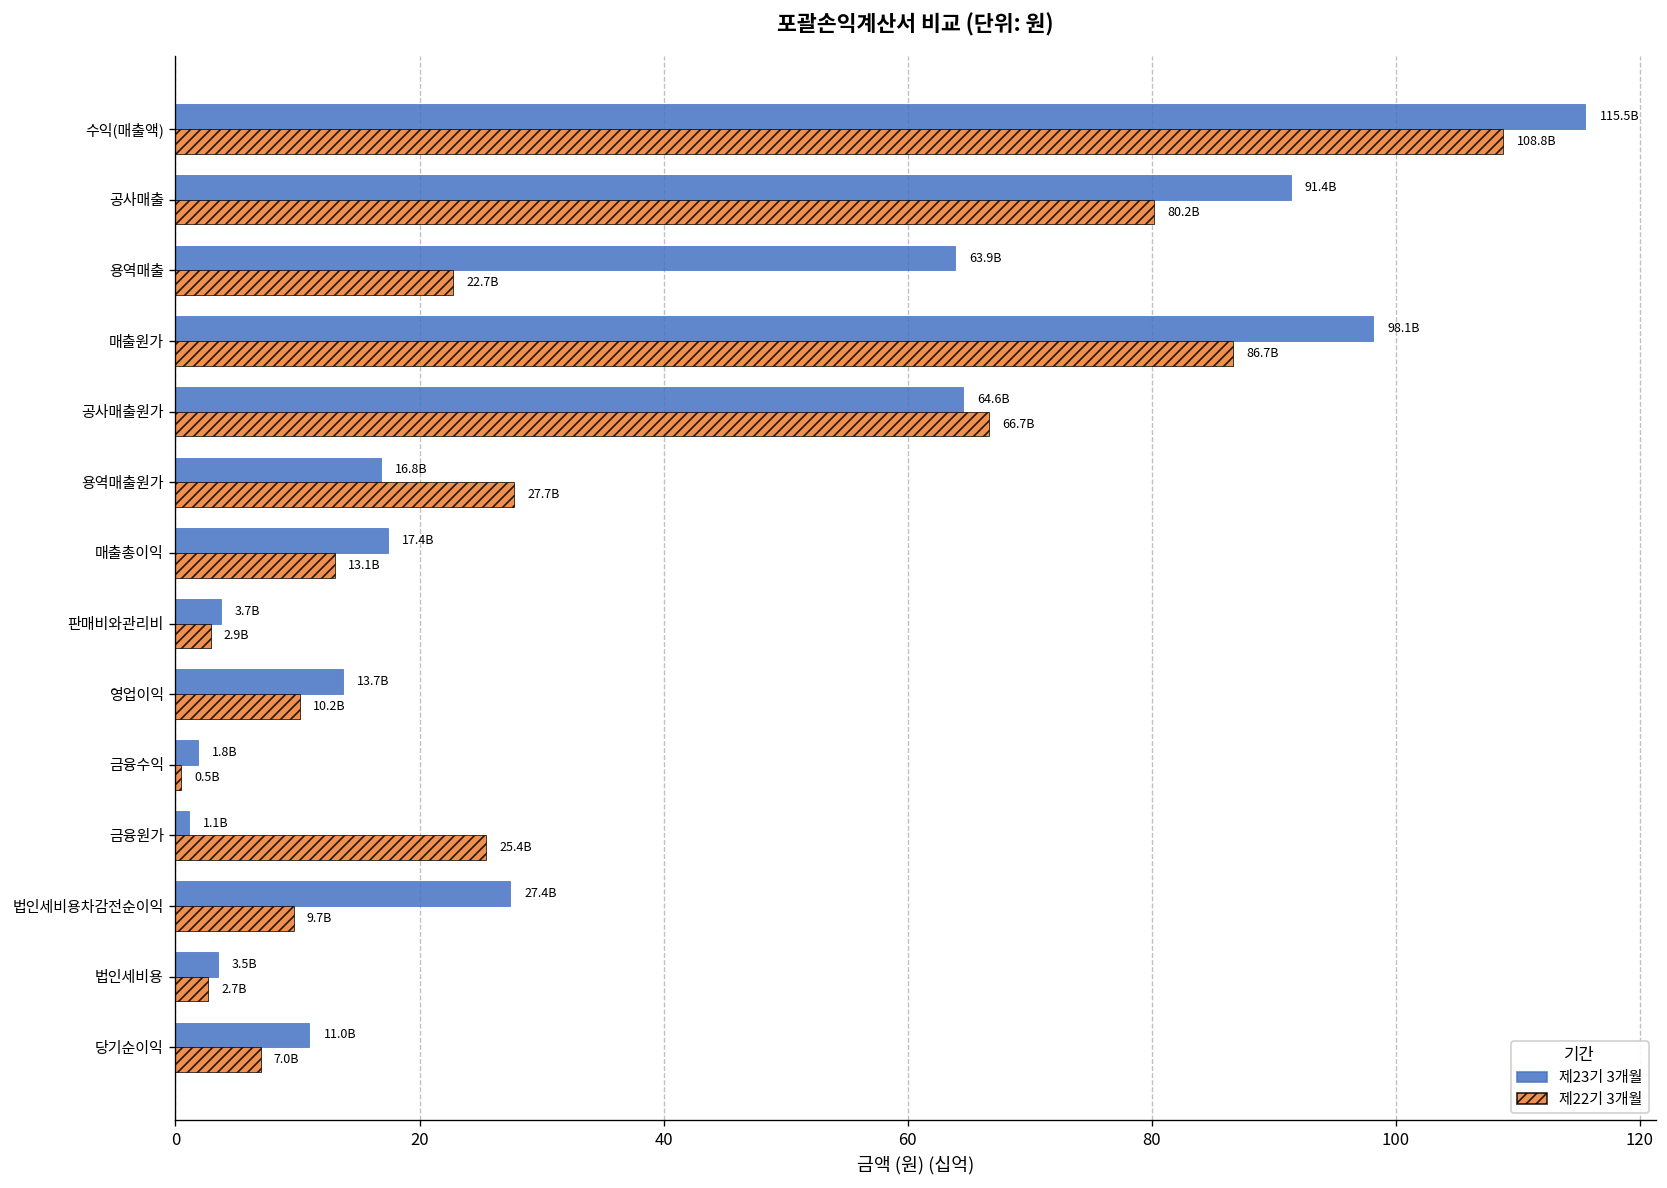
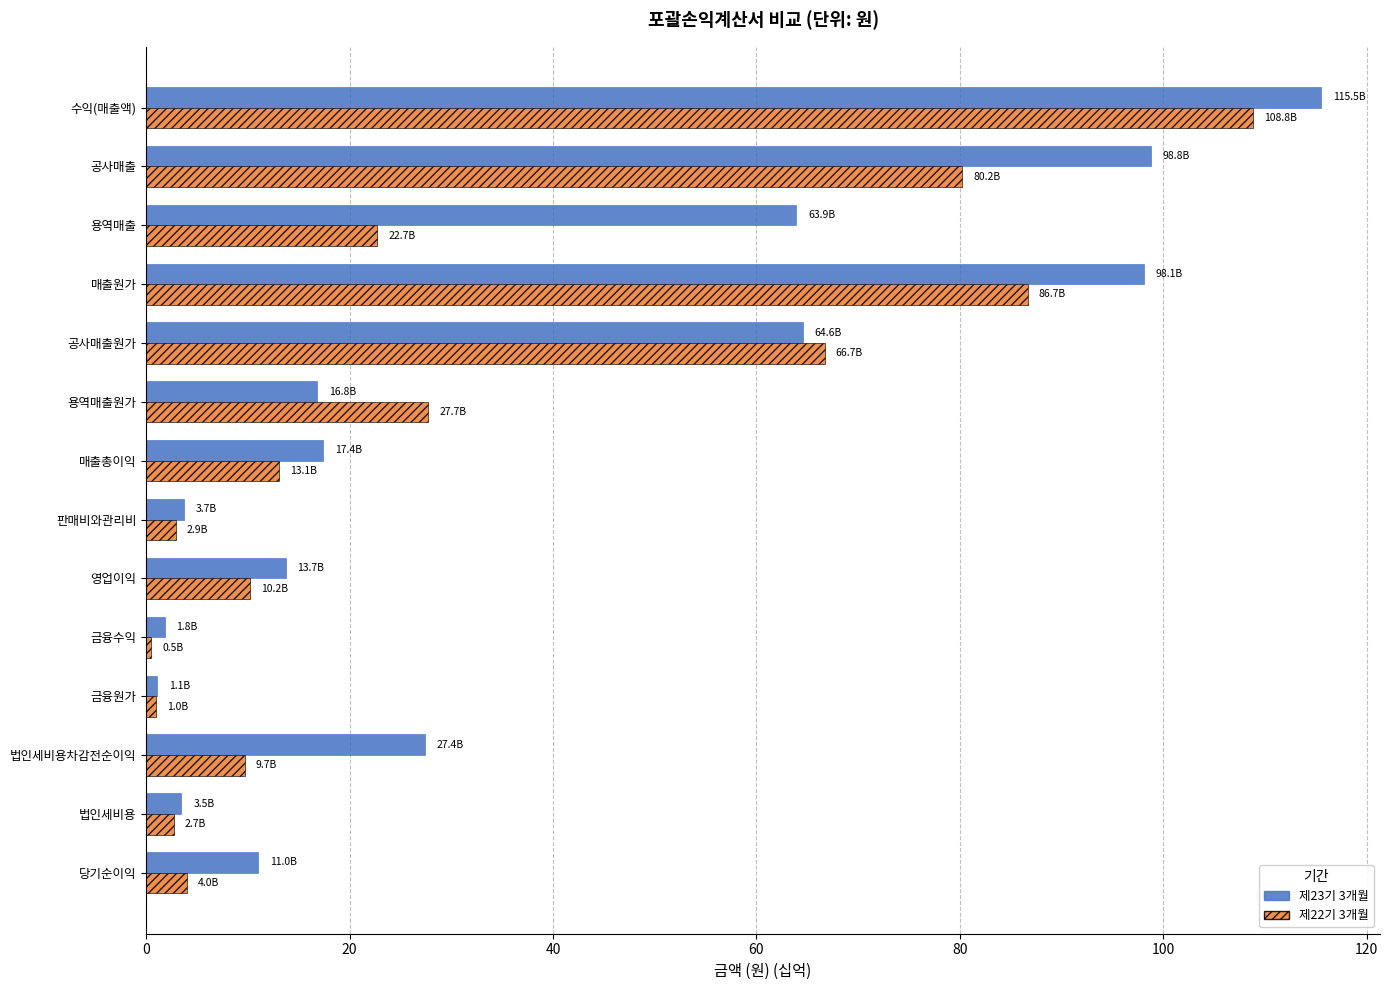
제23기 3개월, 공사매출: 91.4B -> 98.8B
제22기 3개월, 금융원가: 25.4B -> 1.0B
제22기 3개월, 당기순이익: 7.0B -> 4.0B
